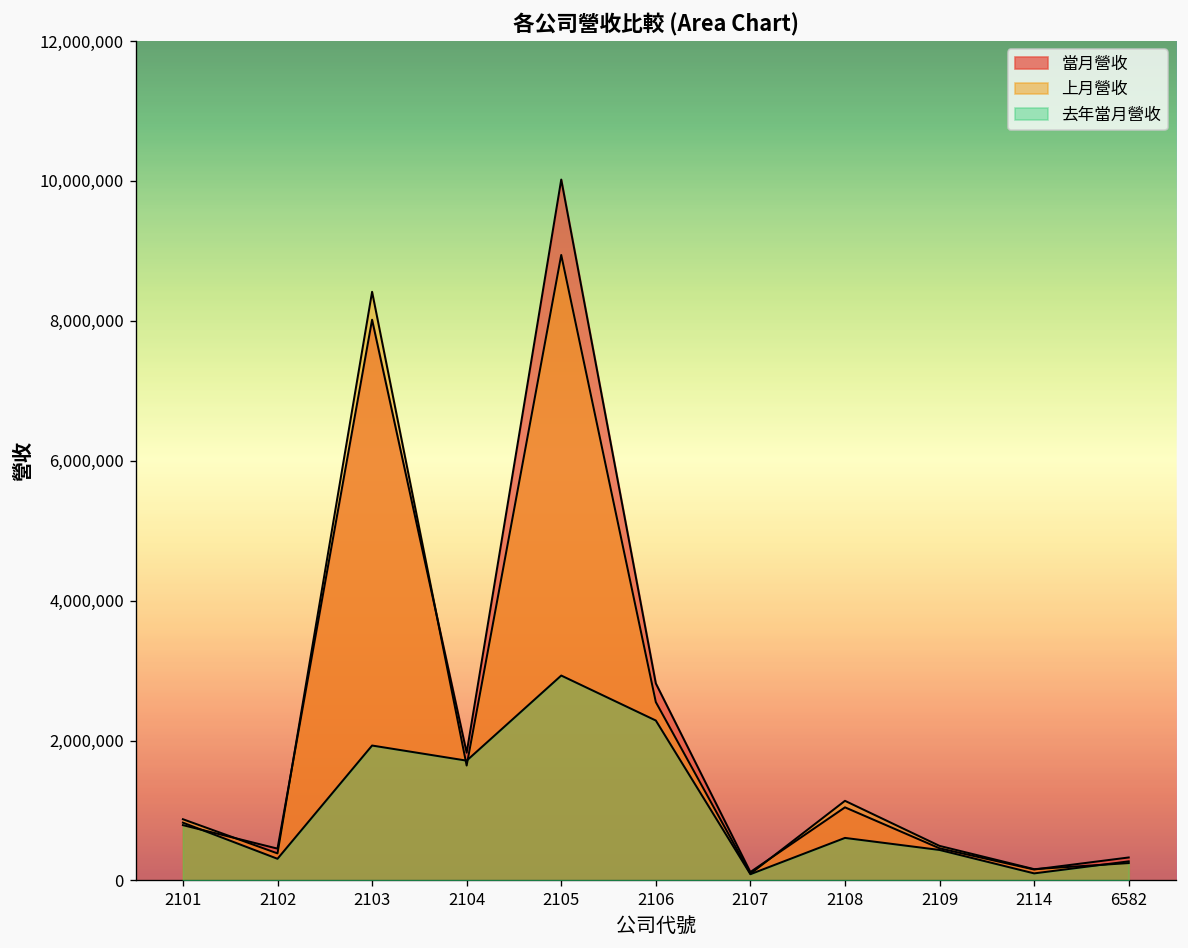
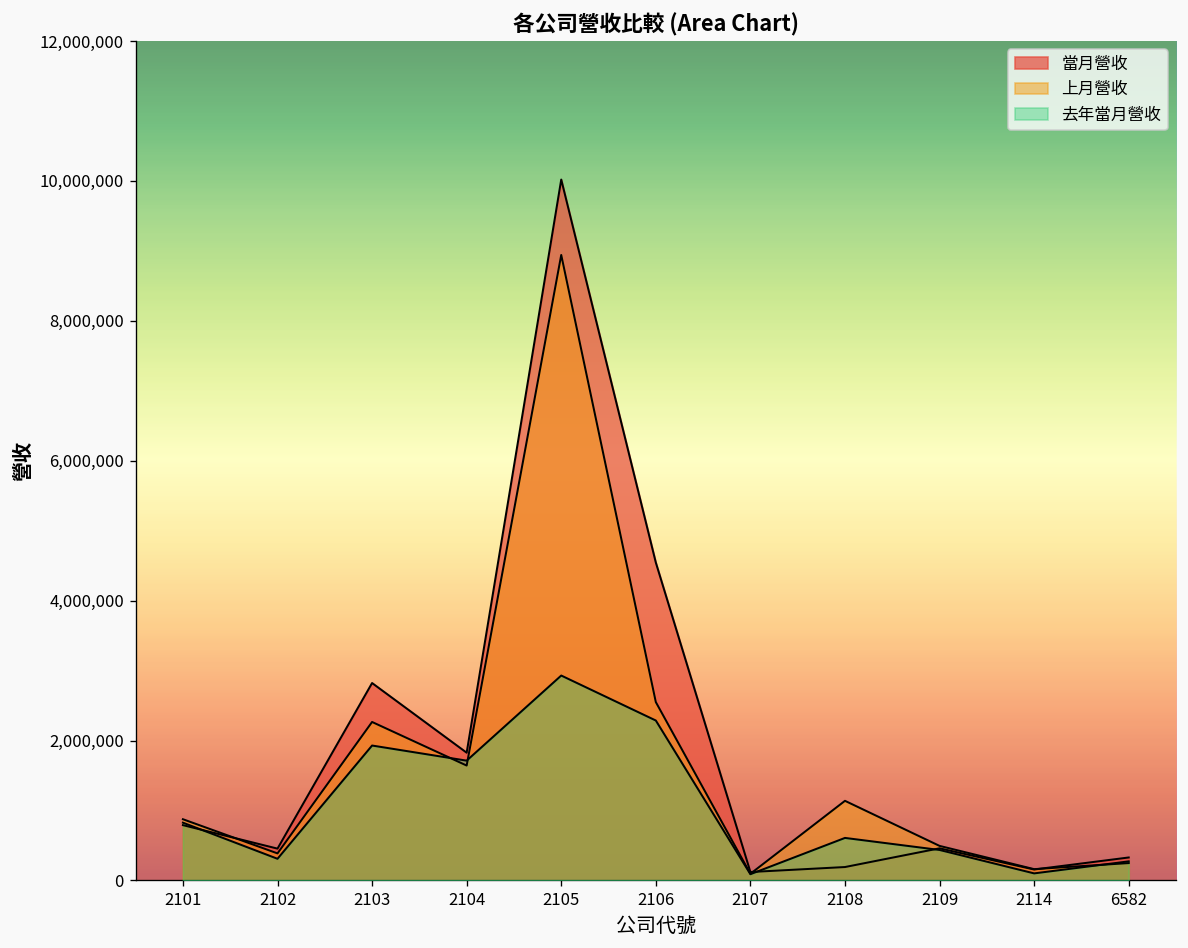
當月營收, 2103: 8,000,000 -> 2,800,000
上月營收, 2103: 8,400,000 -> 2,300,000
當月營收, 2106: 2,800,000 -> 4,500,000
當月營收, 2108: 1,000,000 -> 200,000
